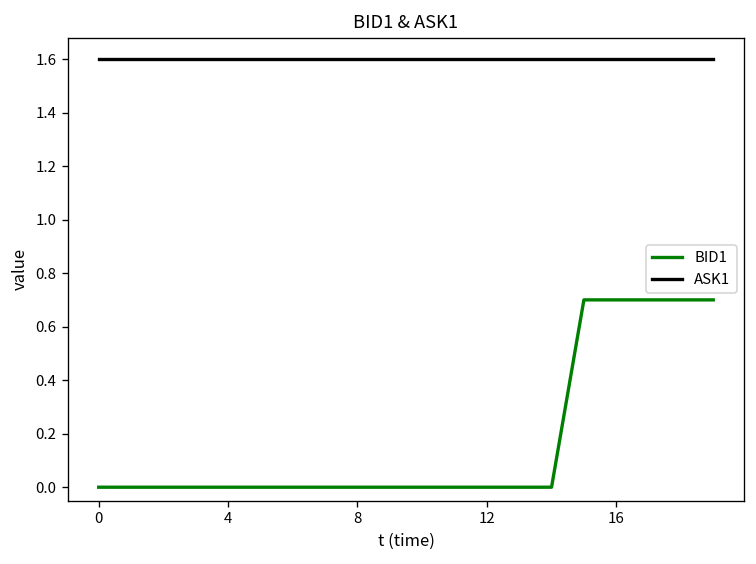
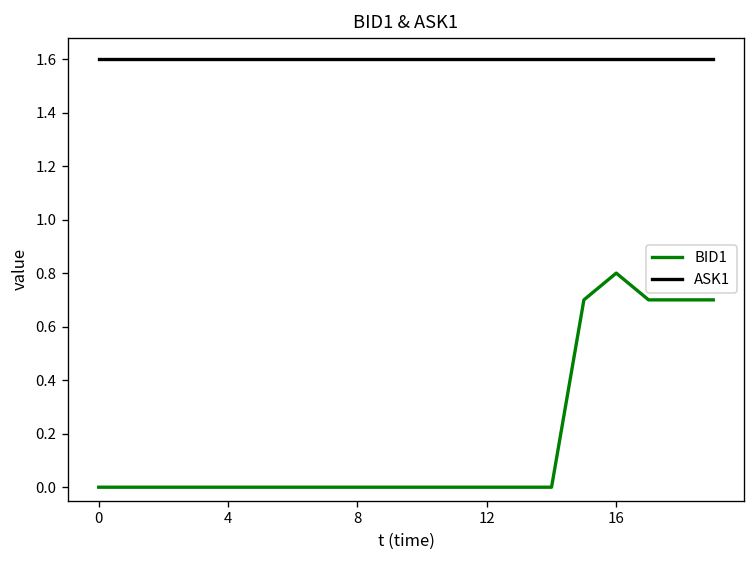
BID1, 16: 0.7 -> 0.8
